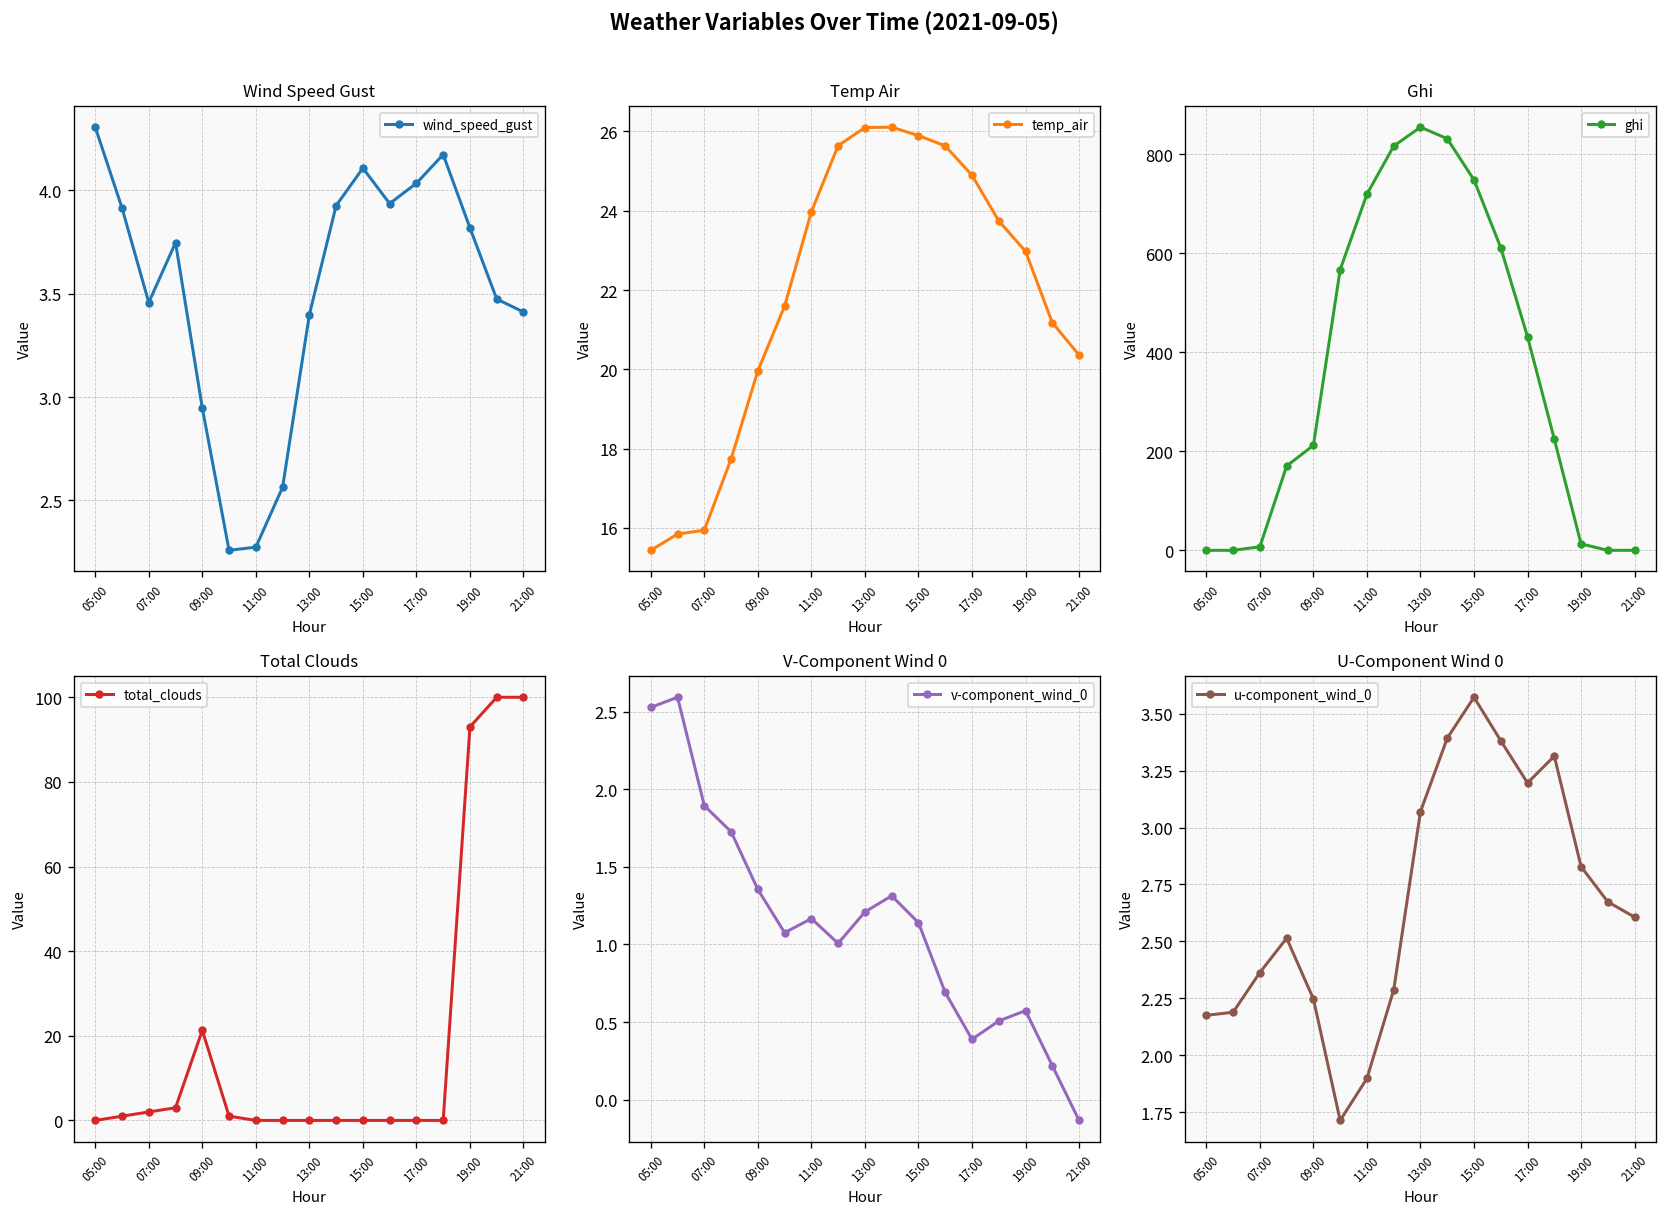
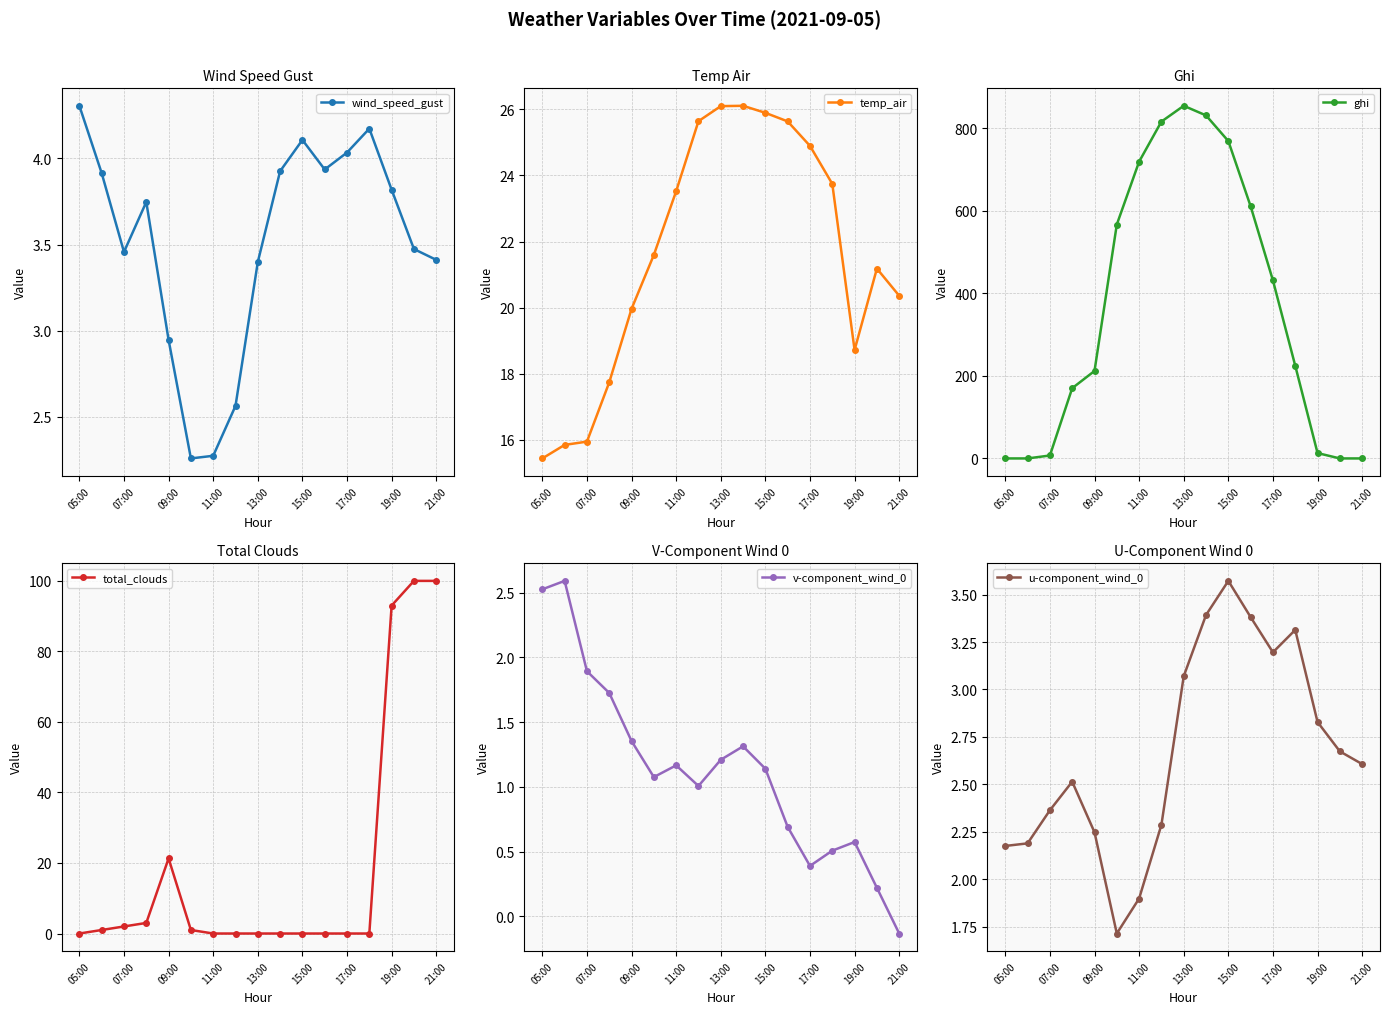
Temp Air, 11:00: 24.0 -> 23.5
Temp Air, 19:00: 23.0 -> 18.7
Ghi, 15:00: 750 -> 770
